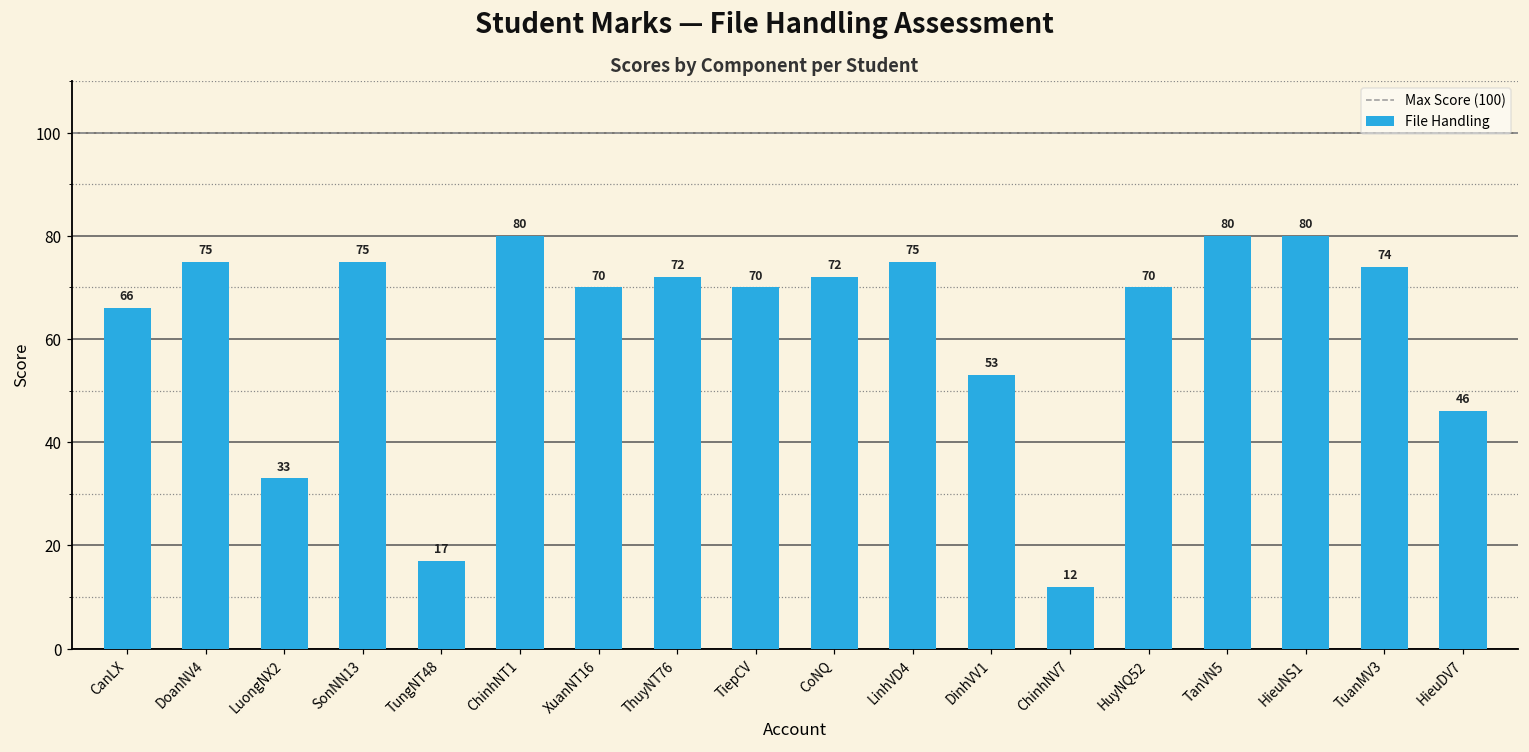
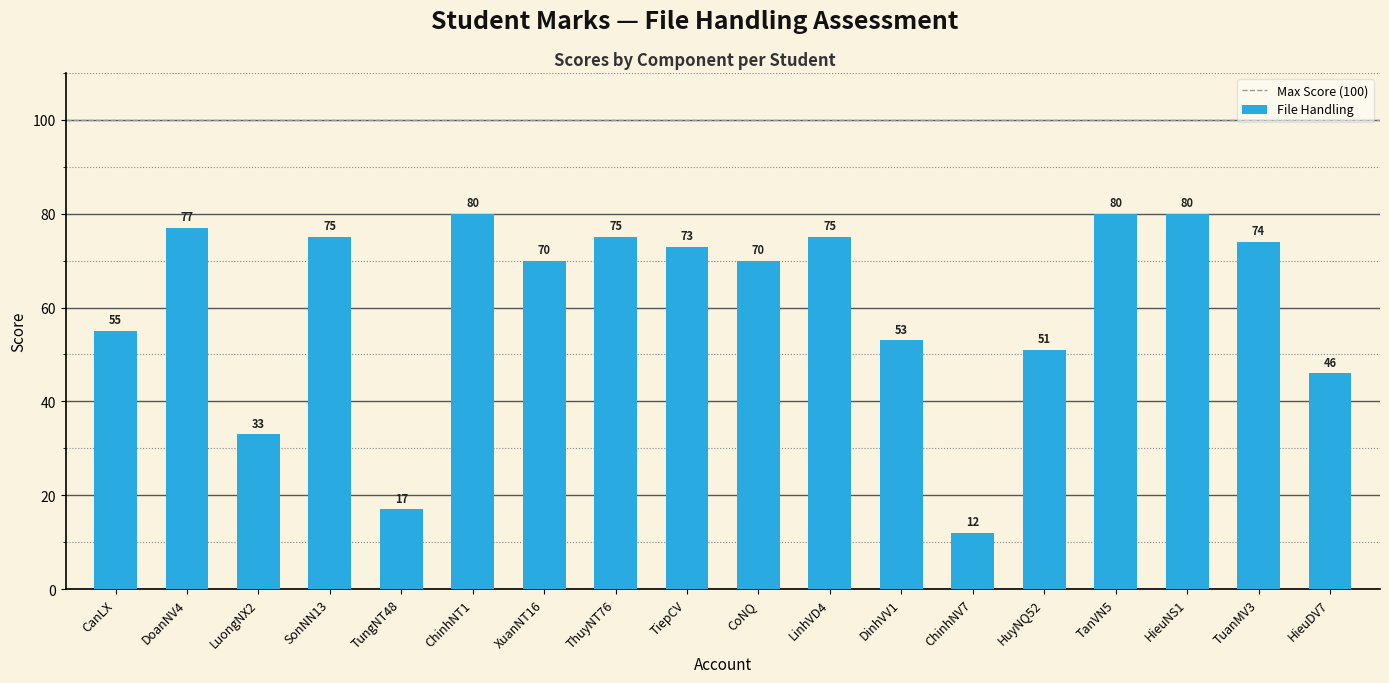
CanLX: 66 -> 55
DoanNV4: 75 -> 77
ThuyNT76: 72 -> 75
TiepCV: 70 -> 73
CoNQ: 72 -> 70
HuyNQ52: 70 -> 51
